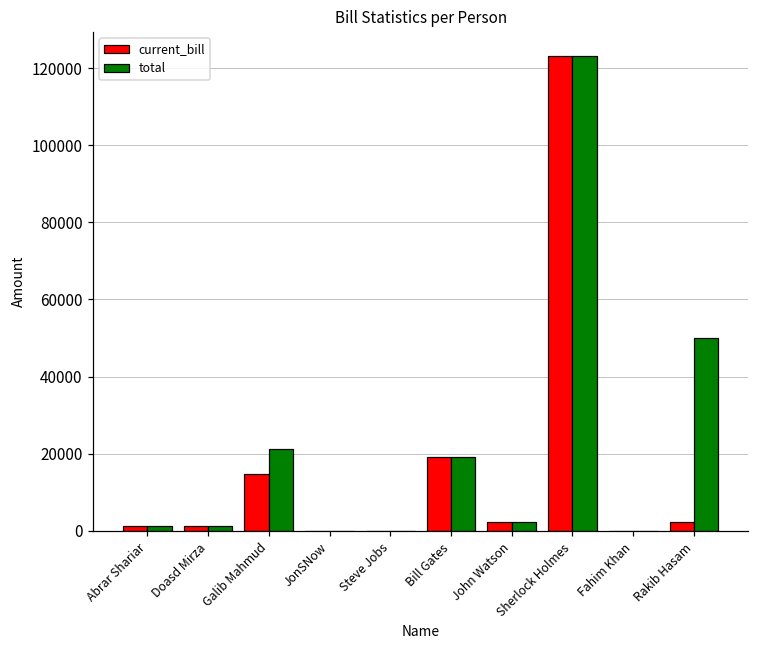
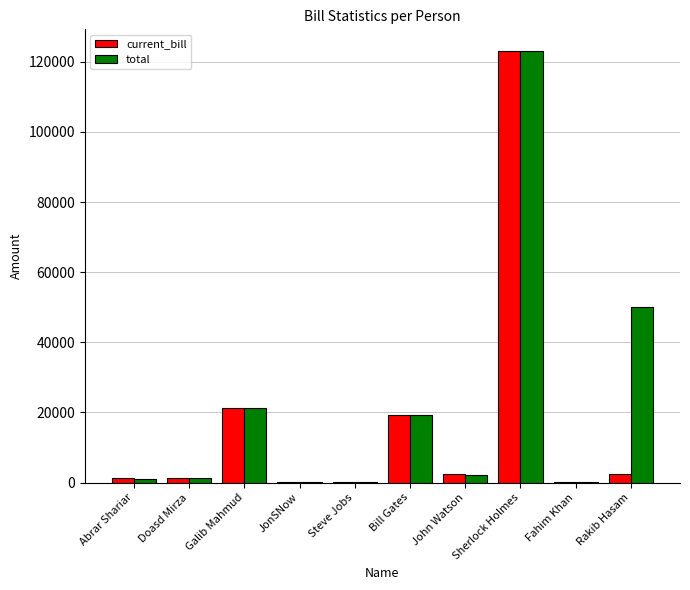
current_bill, Galib Mahmud: 15000 -> 21000
